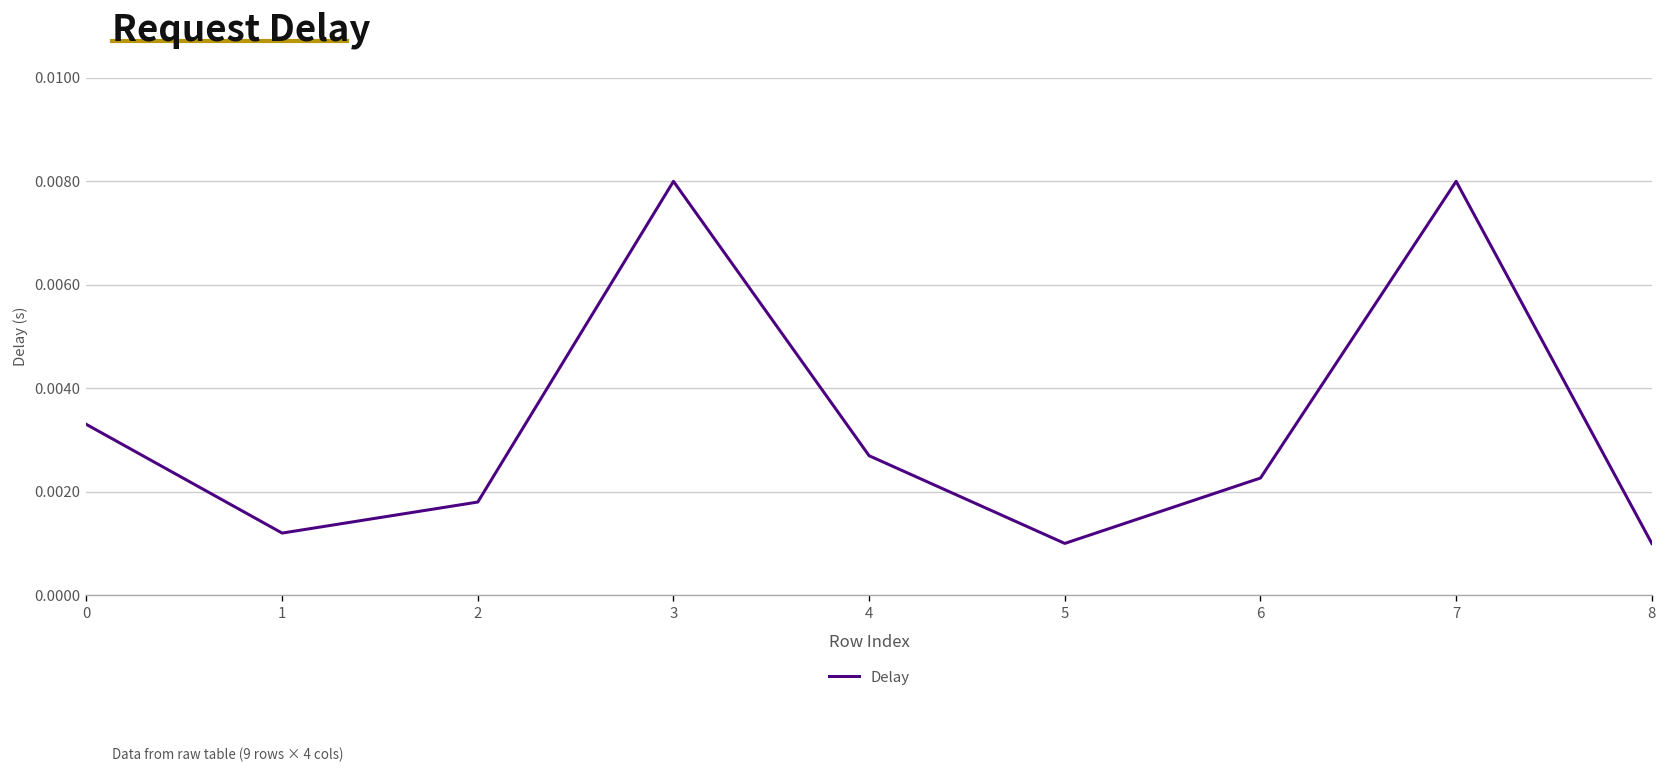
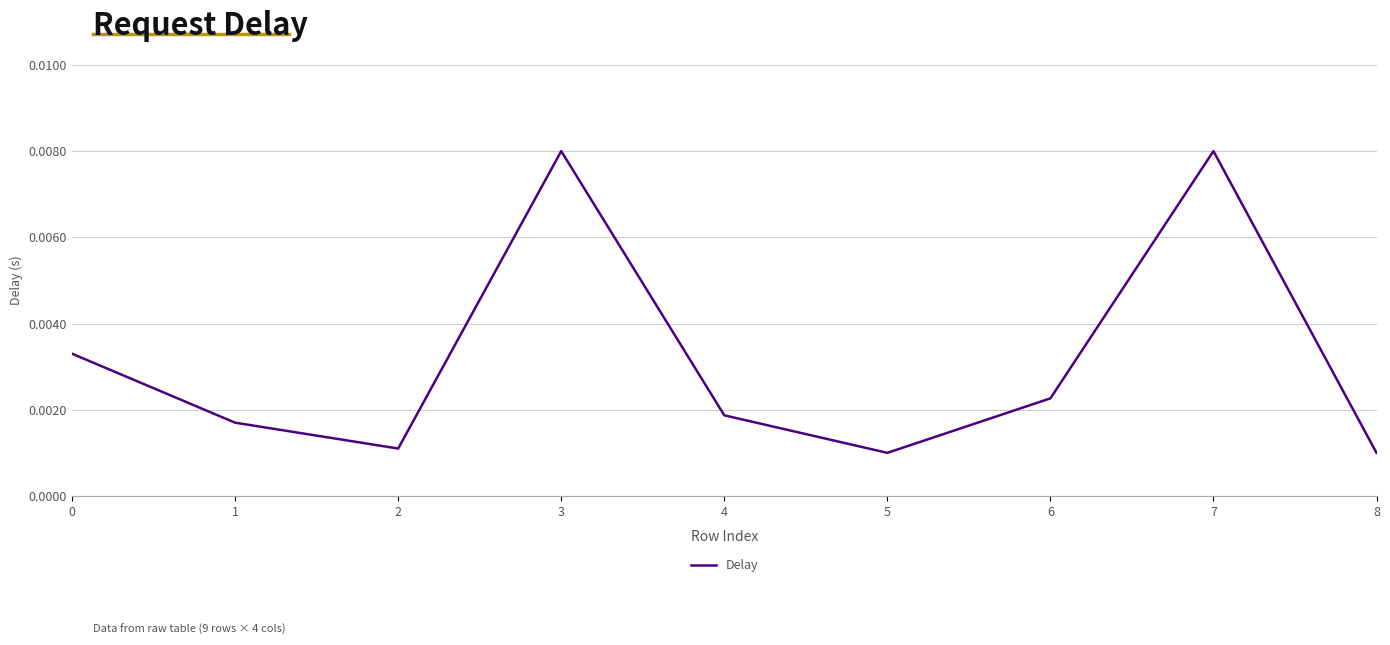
1: 0.0012 -> 0.0017
2: 0.0018 -> 0.0011
4: 0.0027 -> 0.0019
